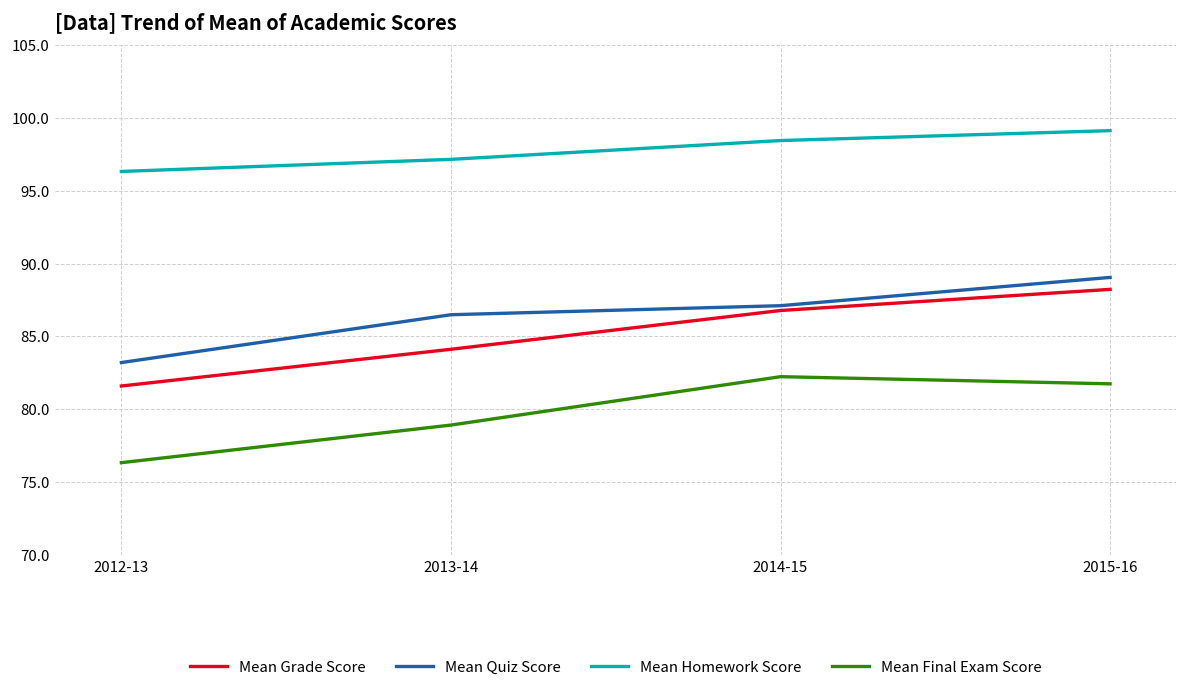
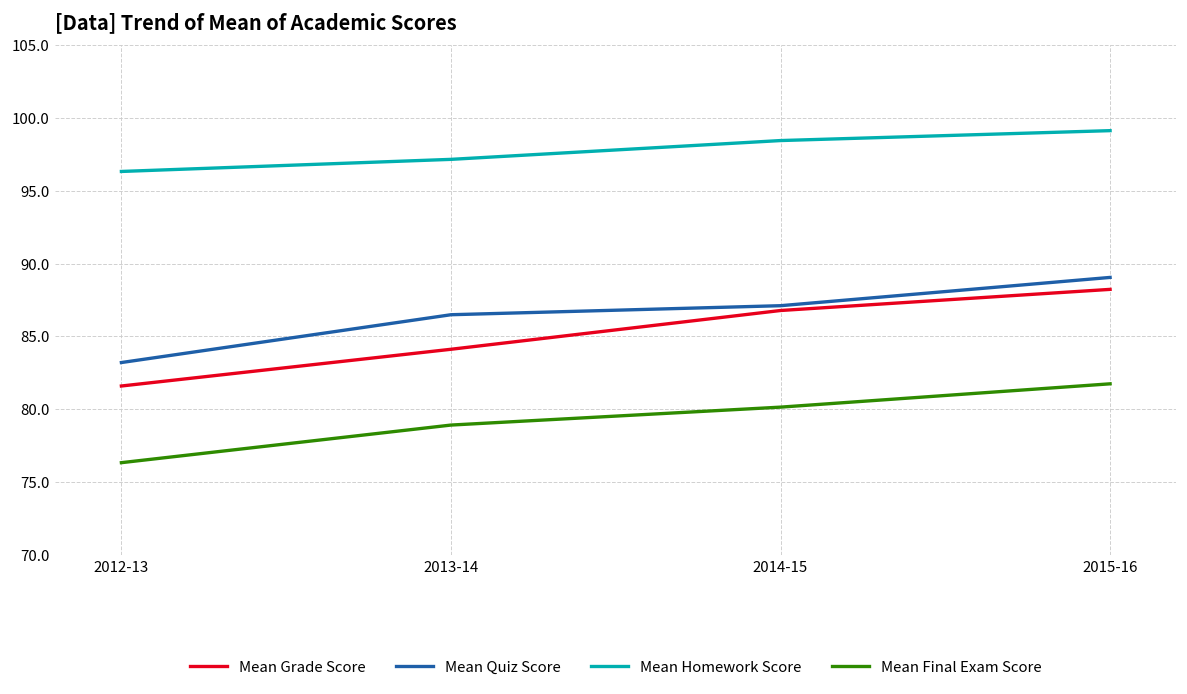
Mean Final Exam Score, 2014-15: 82.2 -> 80.2
